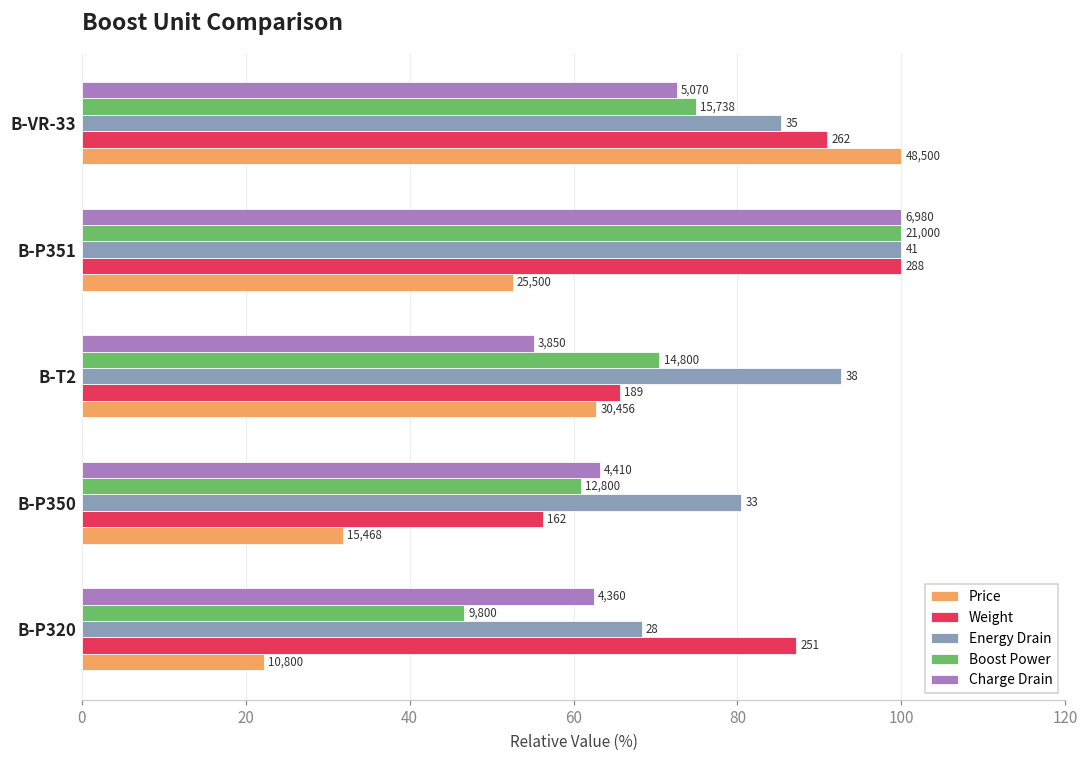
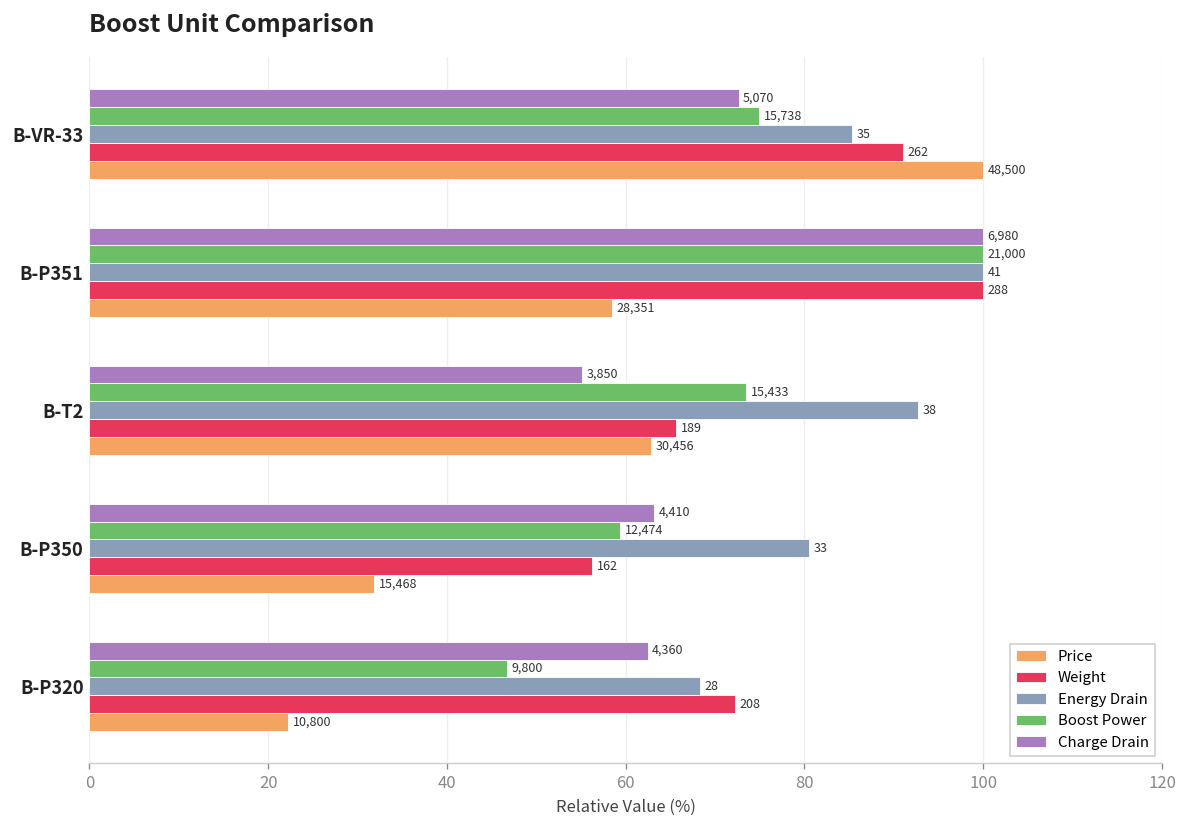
Price, B-P351: 25,500 -> 28,351
Boost Power, B-T2: 14,800 -> 15,433
Boost Power, B-P350: 12,800 -> 12,474
Weight, B-P320: 251 -> 208
